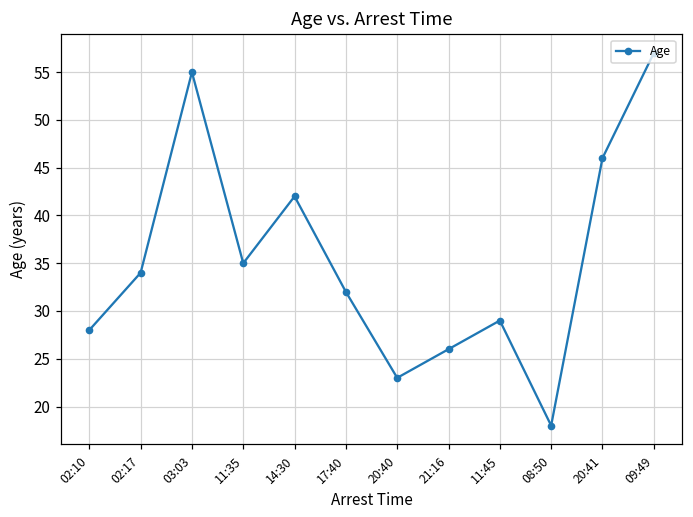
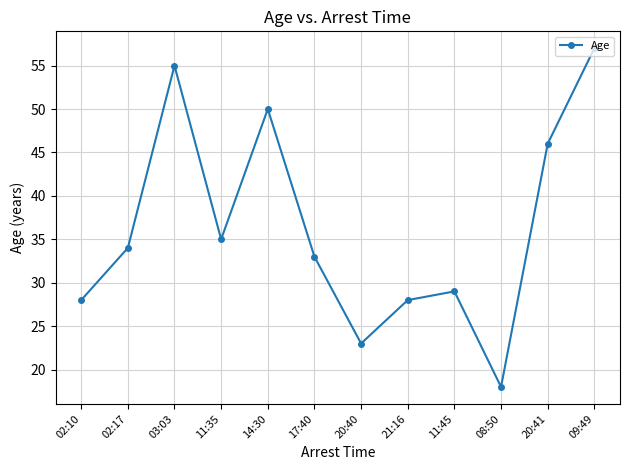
14:30: 42 -> 50
17:40: 32 -> 33
21:16: 26 -> 28
